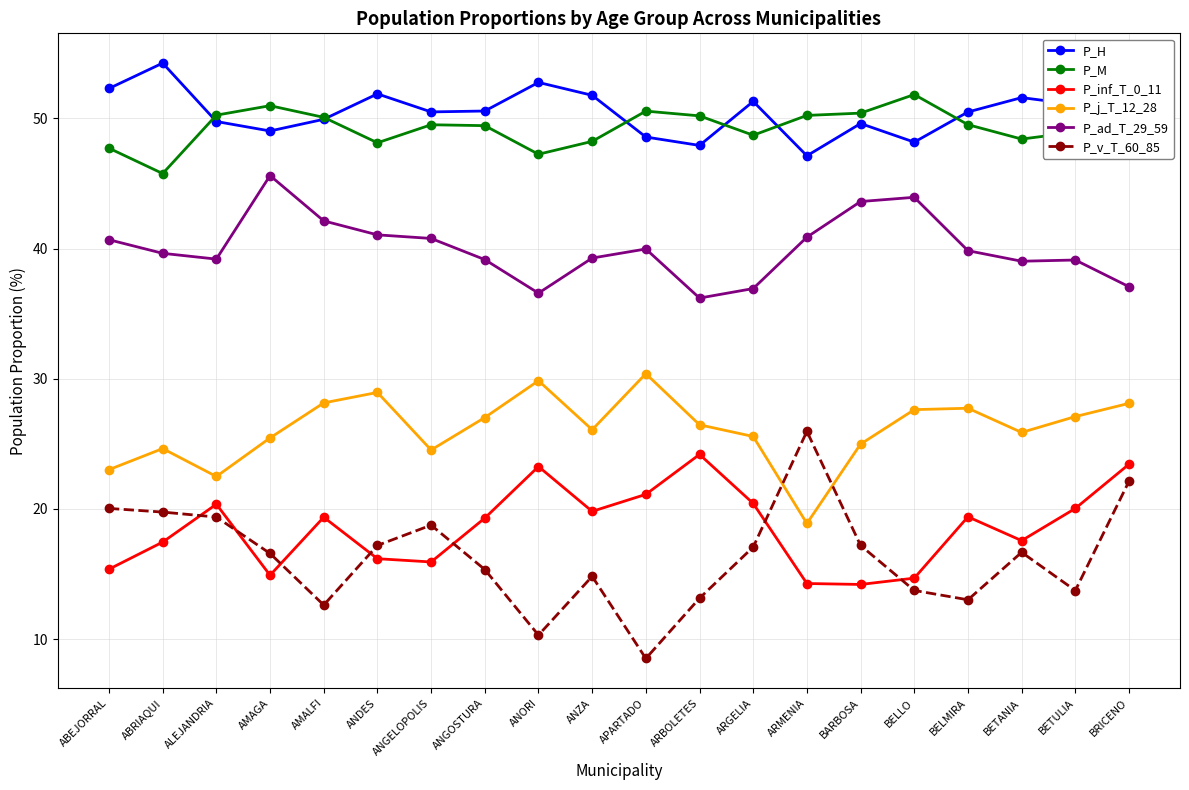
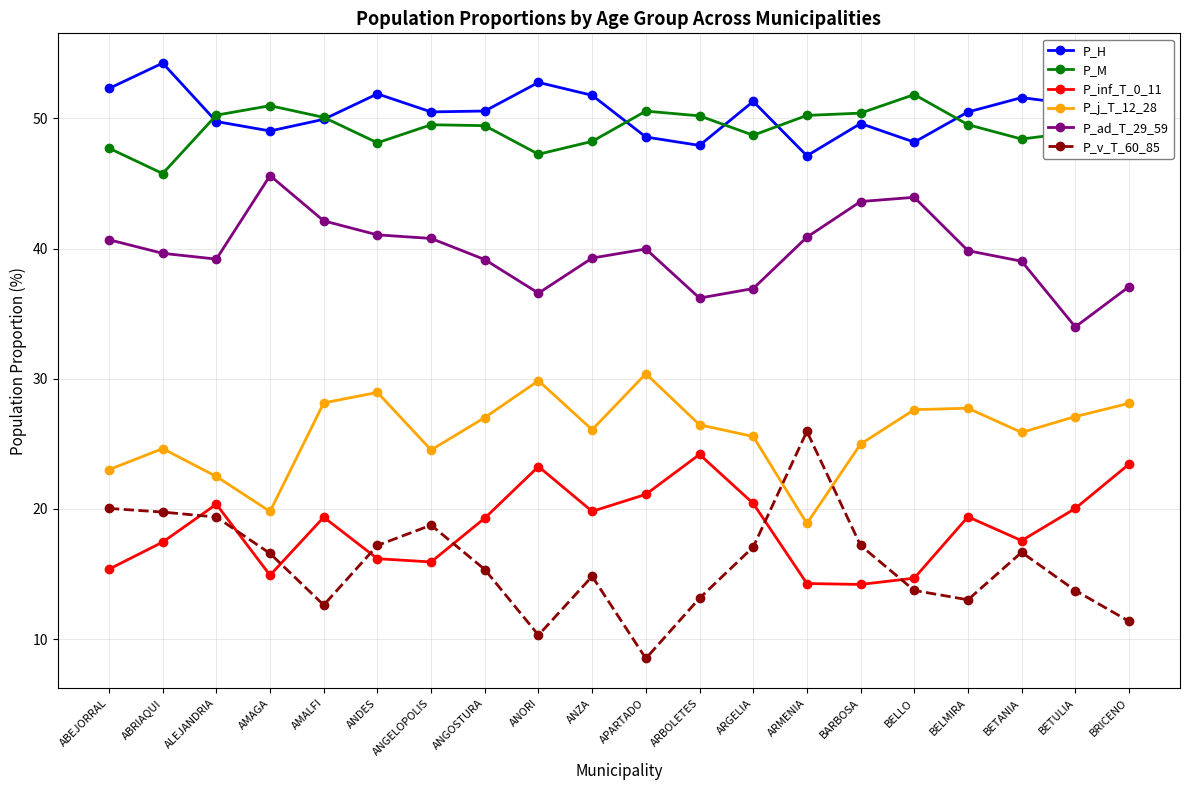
P_j_T_12_28, AMAGA: 25.5 -> 19.8
P_ad_T_29_59, BETULIA: 39.1 -> 34.0
P_v_T_60_85, BRICENO: 22.1 -> 11.4
